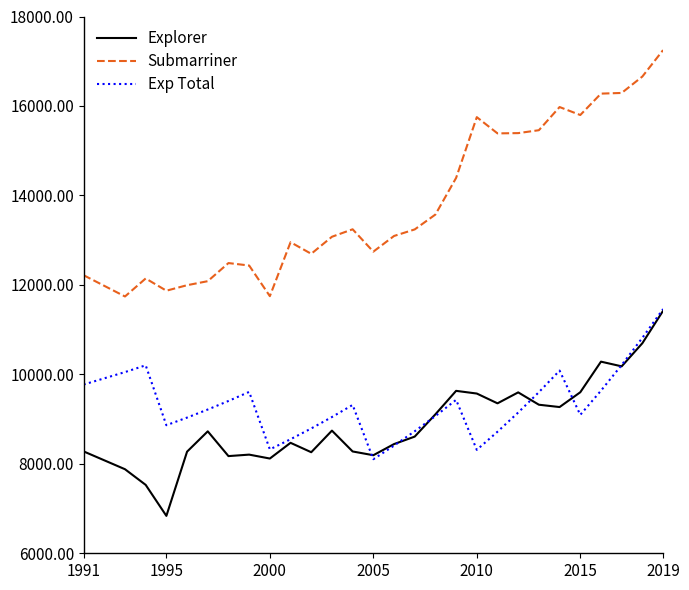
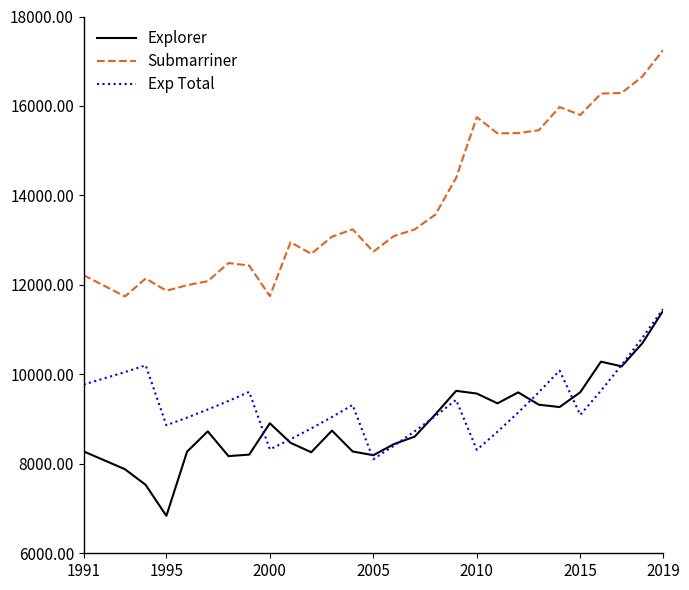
Explorer, 2000: 8100 -> 8900
